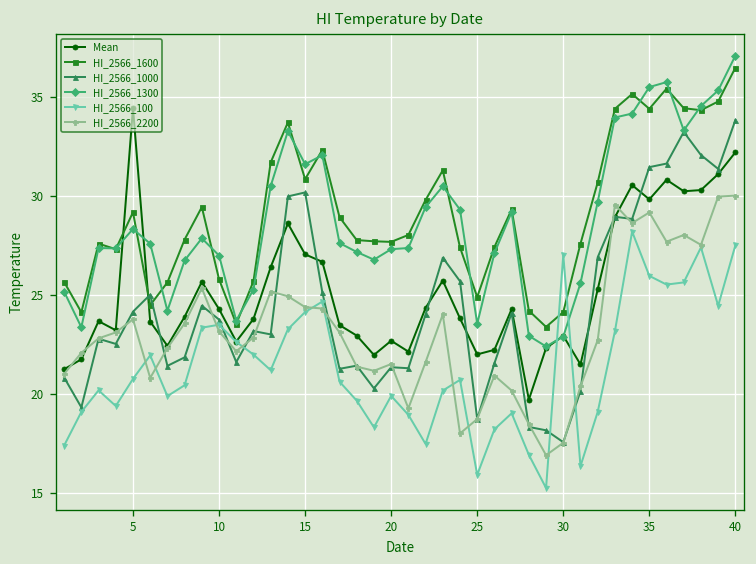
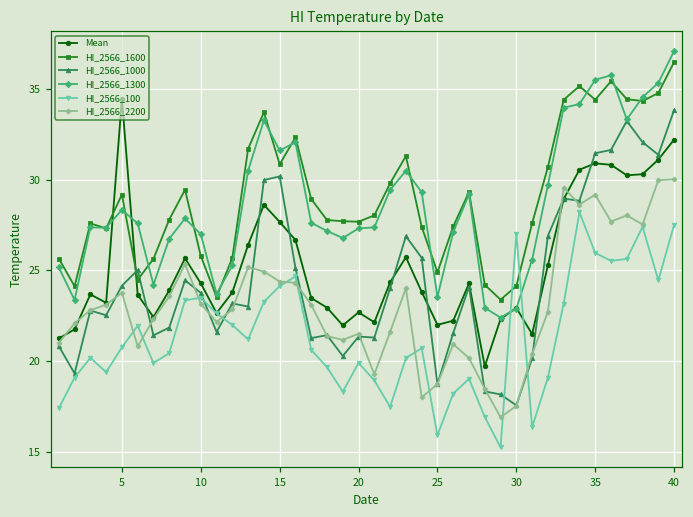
Mean, 15: 27.1 -> 27.7
Mean, 35: 29.8 -> 30.9
